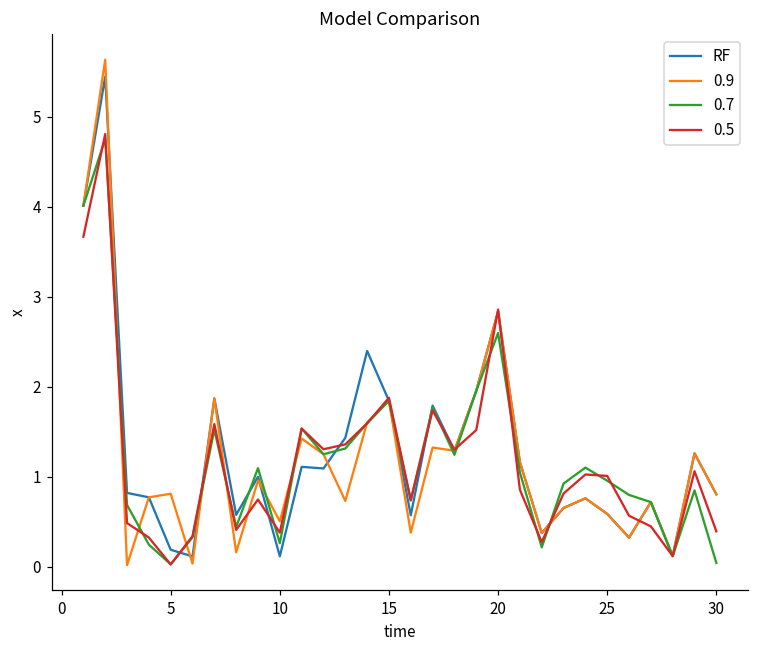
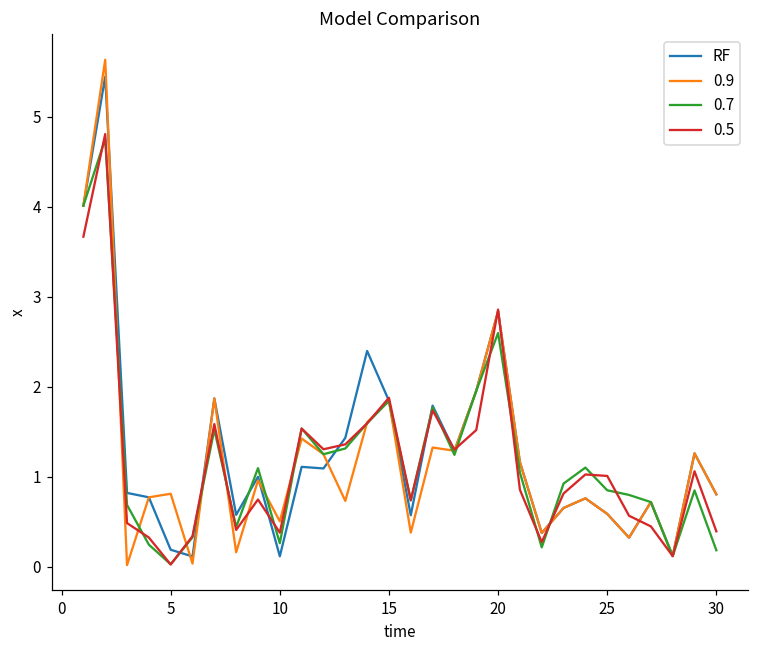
0.7, 25: 1.0 -> 0.9
0.7, 30: 0.0 -> 0.2
